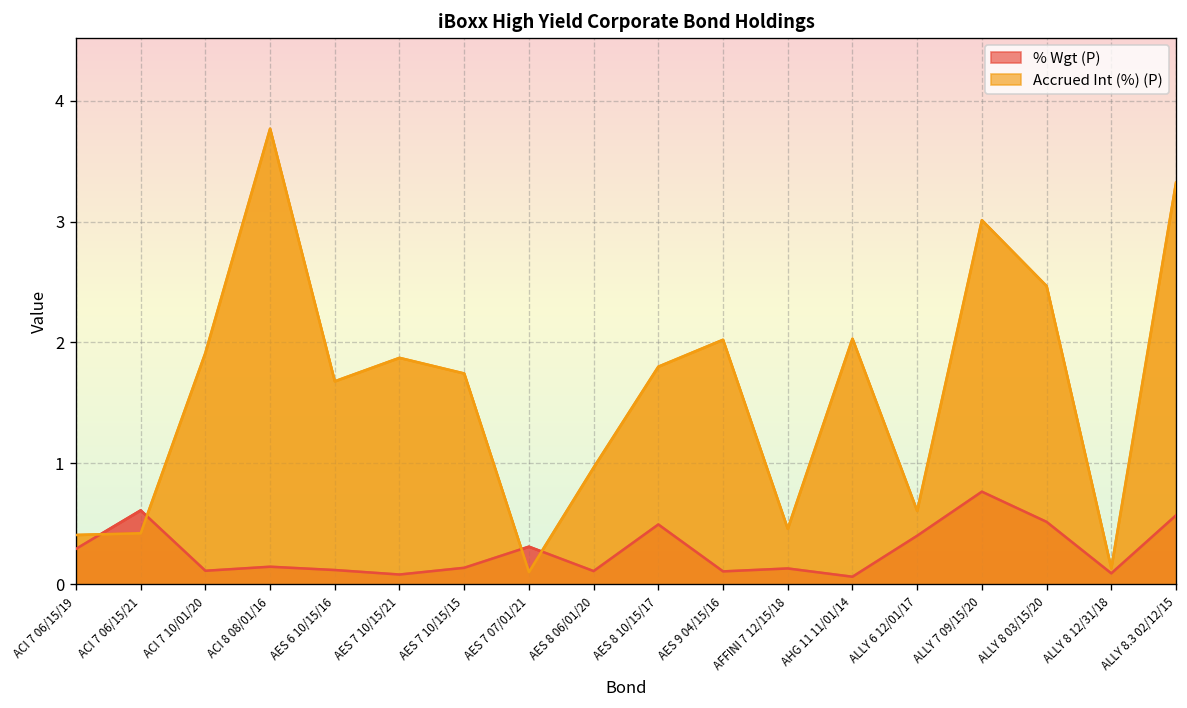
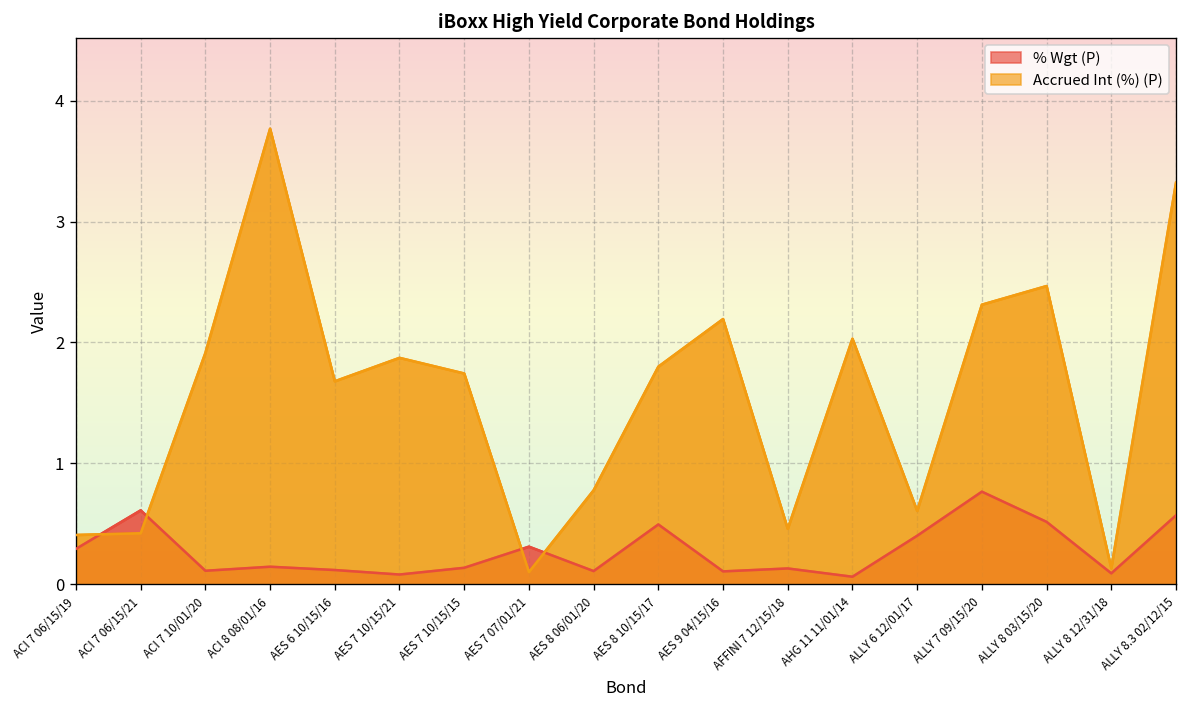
Accrued Int (%) (P), AES 8 06/01/20: 0.97 -> 0.78
Accrued Int (%) (P), AES 9 04/15/16: 2.02 -> 2.19
Accrued Int (%) (P), ALLY 7 09/15/20: 3.01 -> 2.31
